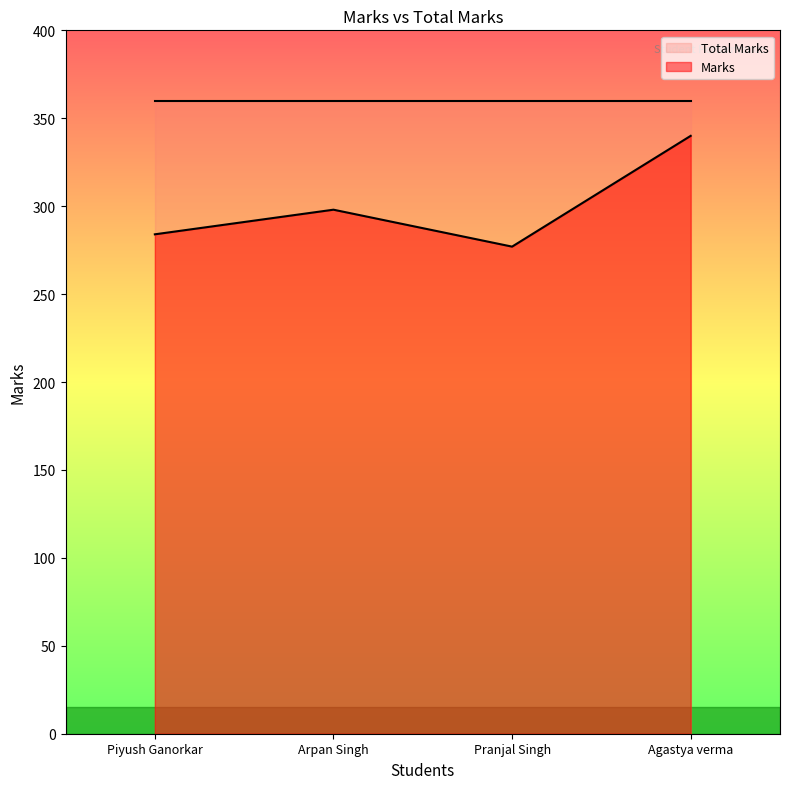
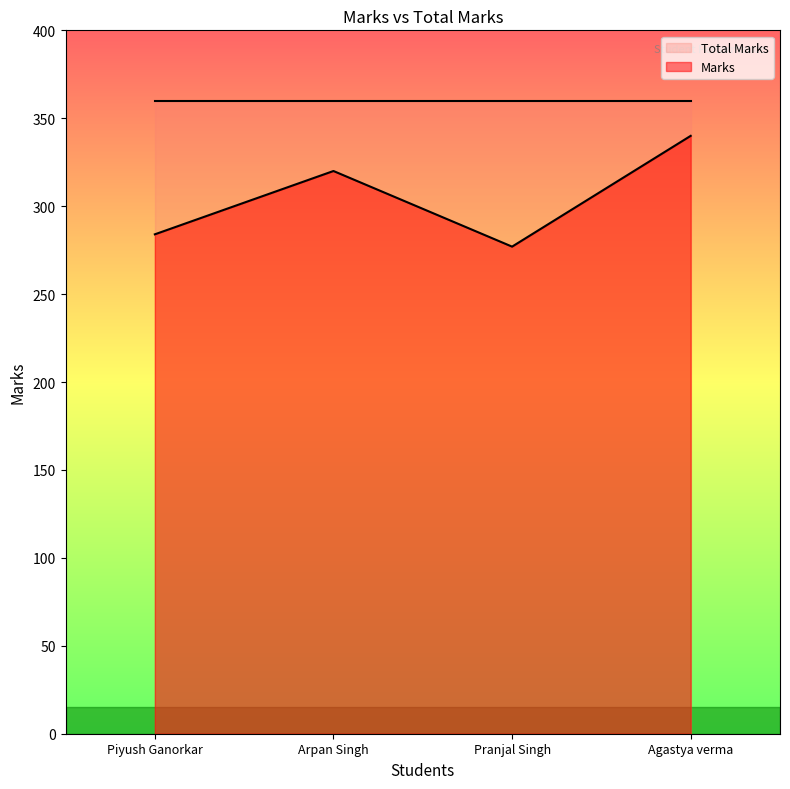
Marks, Arpan Singh: 298 -> 320
